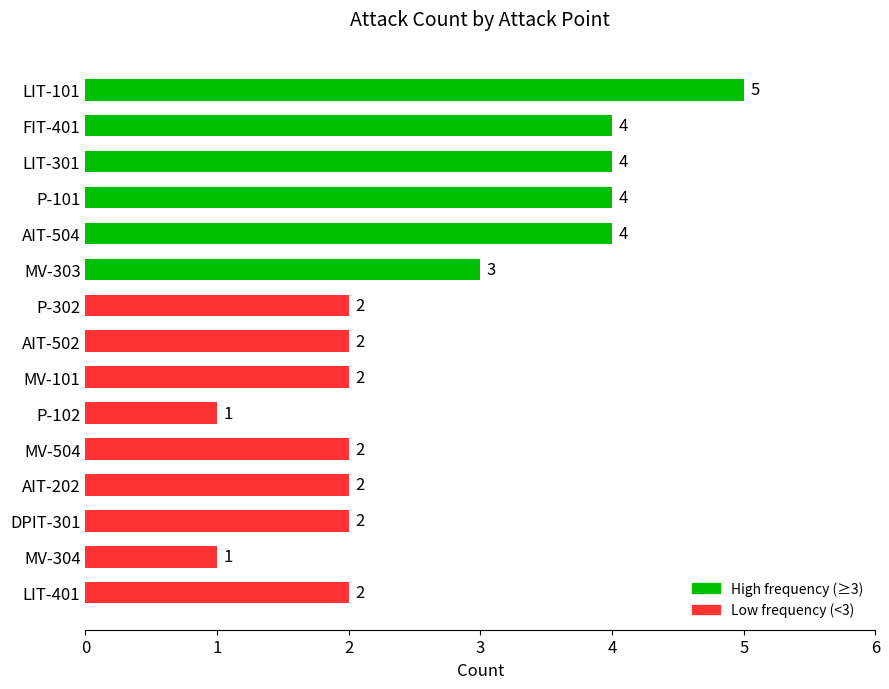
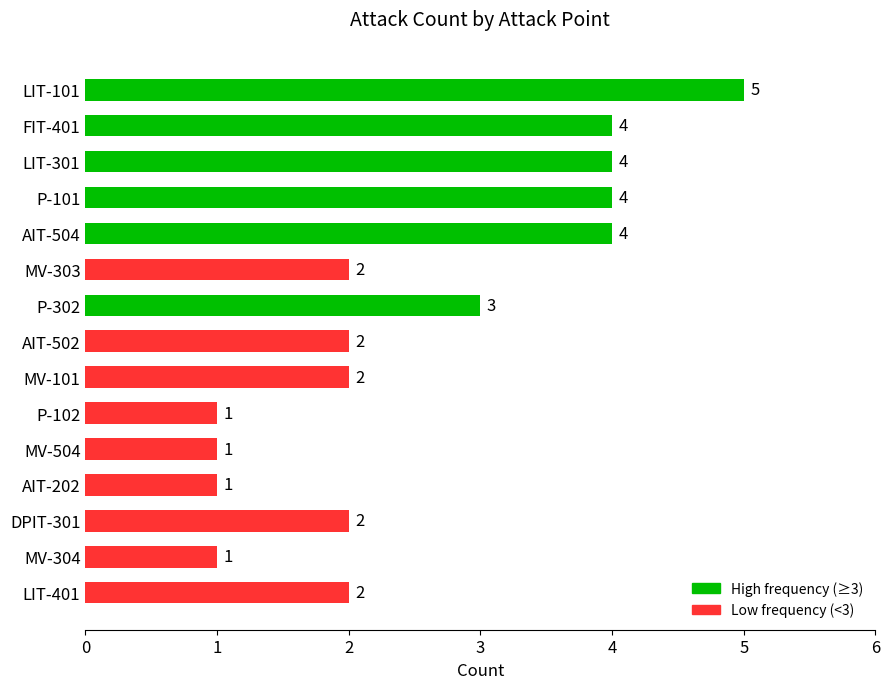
MV-303: 3 -> 2
P-302: 2 -> 3
MV-504: 2 -> 1
AIT-202: 2 -> 1
